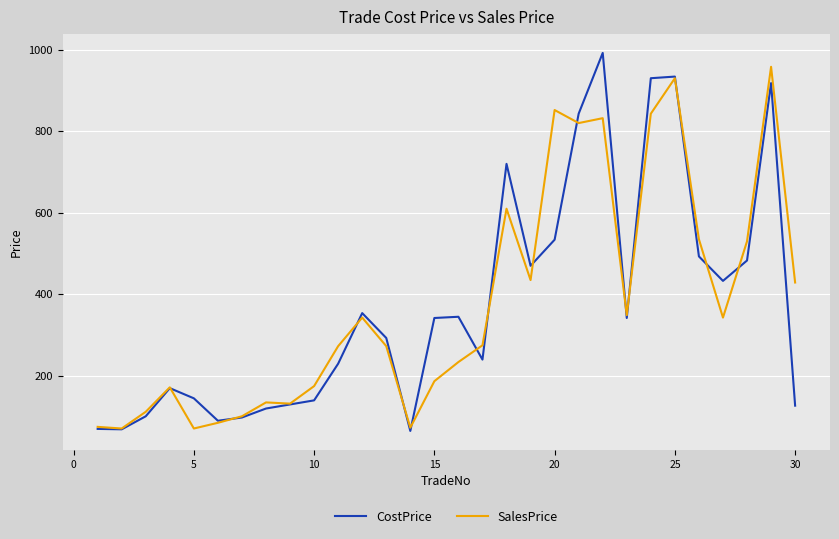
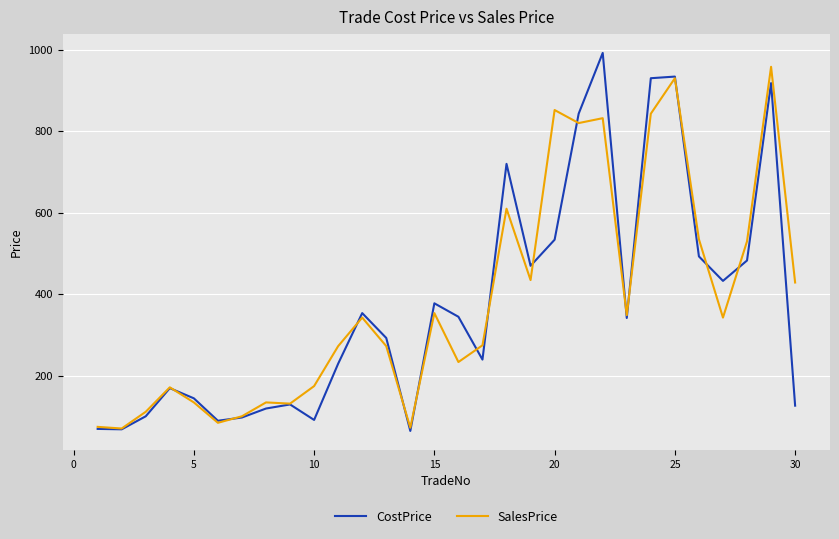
SalesPrice, 5: 70 -> 140
CostPrice, 10: 140 -> 90
CostPrice, 15: 340 -> 380
SalesPrice, 15: 190 -> 350
